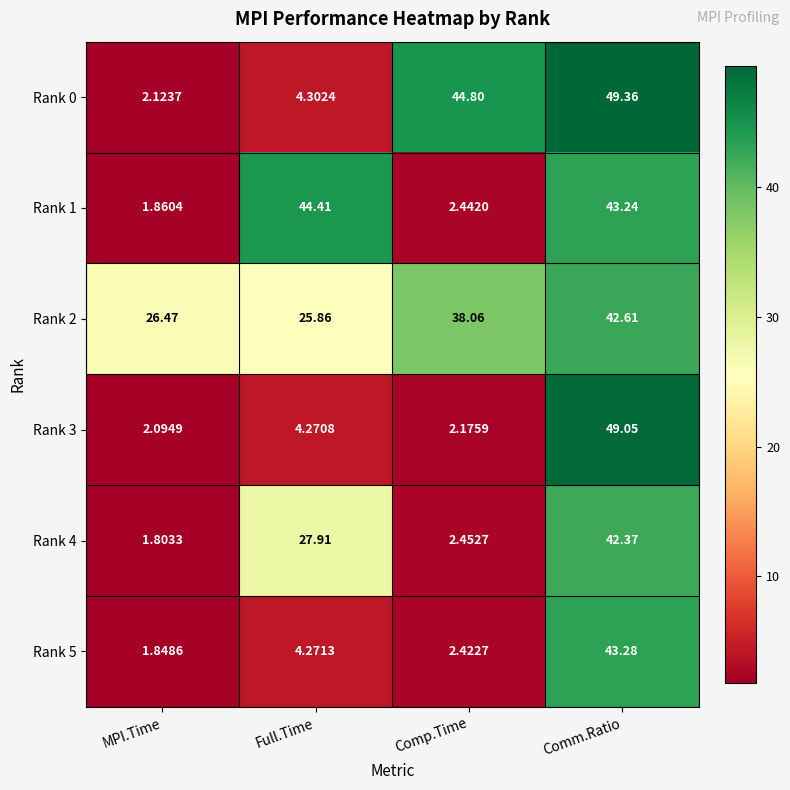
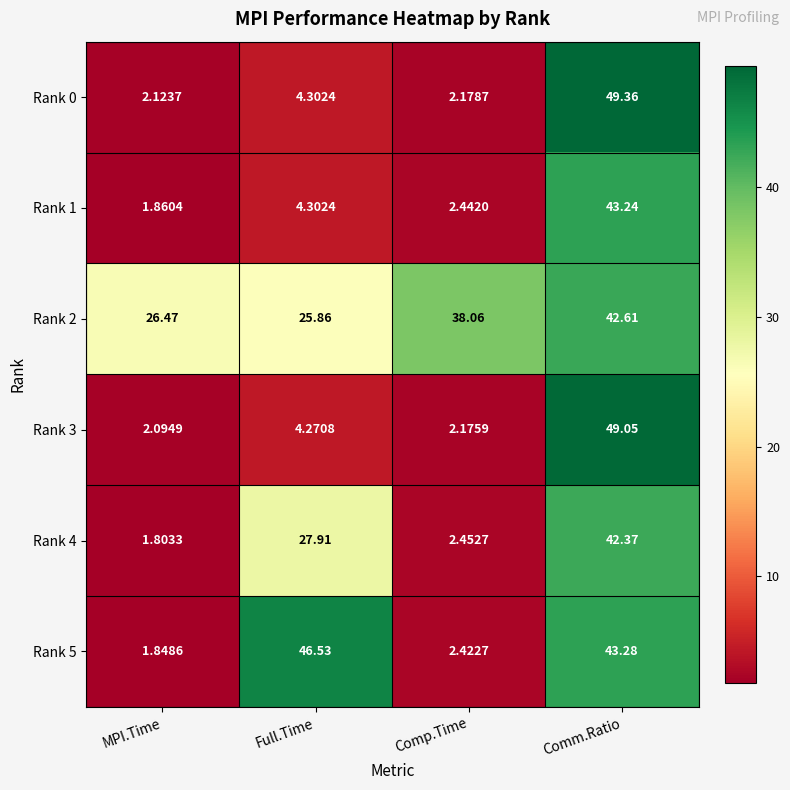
Rank 0, Comp.Time: 44.80 -> 2.1787
Rank 1, Full.Time: 44.41 -> 4.3024
Rank 5, Full.Time: 4.2713 -> 46.53
